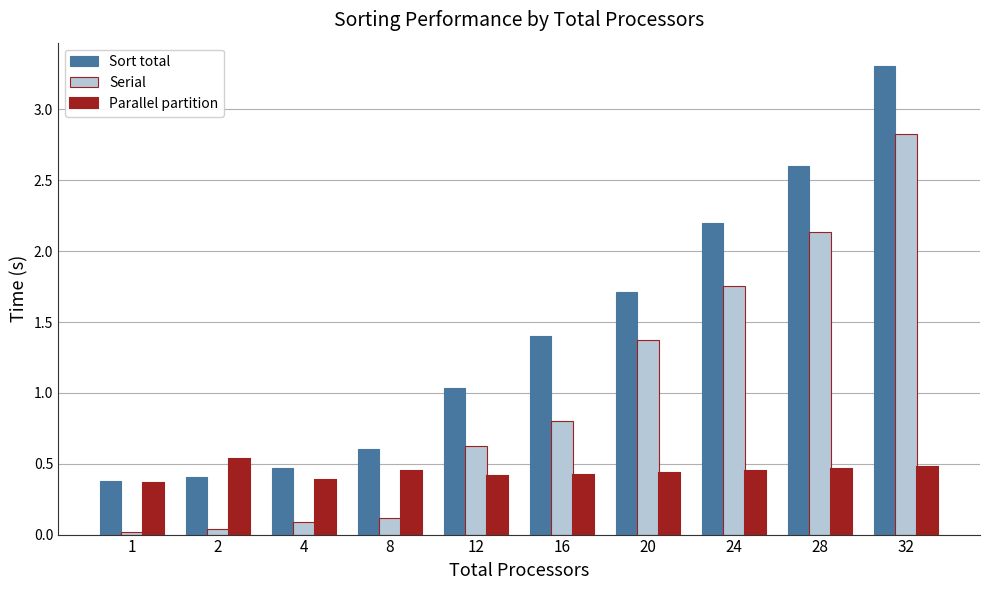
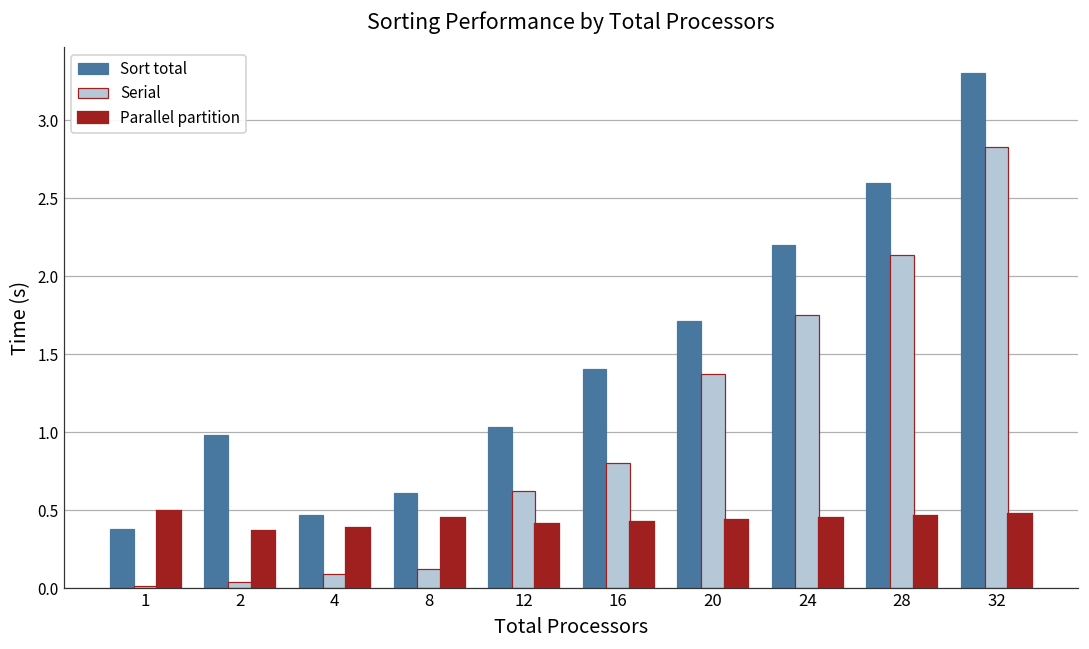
Parallel partition, 1: 0.37 -> 0.49
Sort total, 2: 0.41 -> 0.98
Parallel partition, 2: 0.53 -> 0.37
